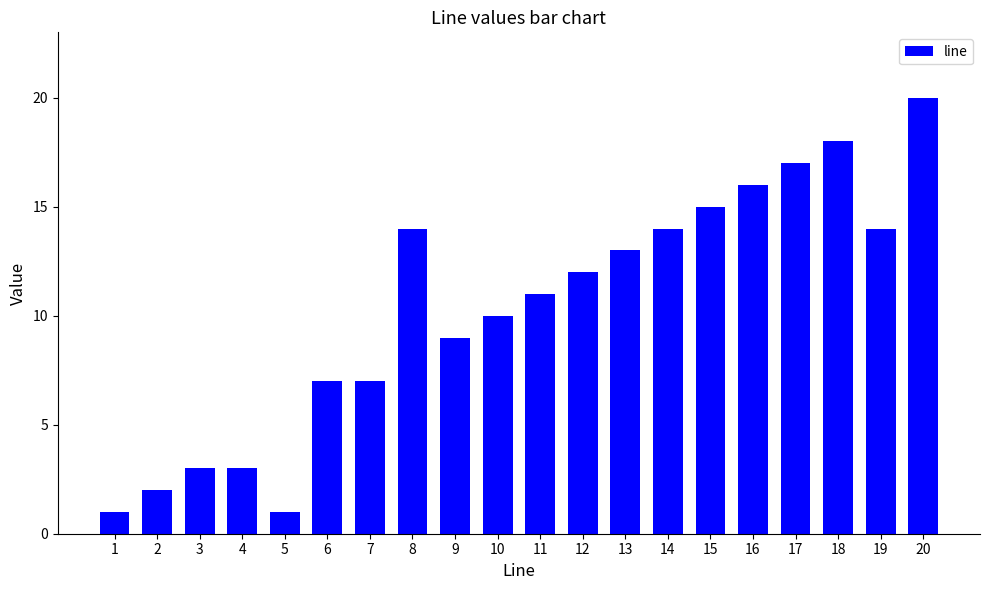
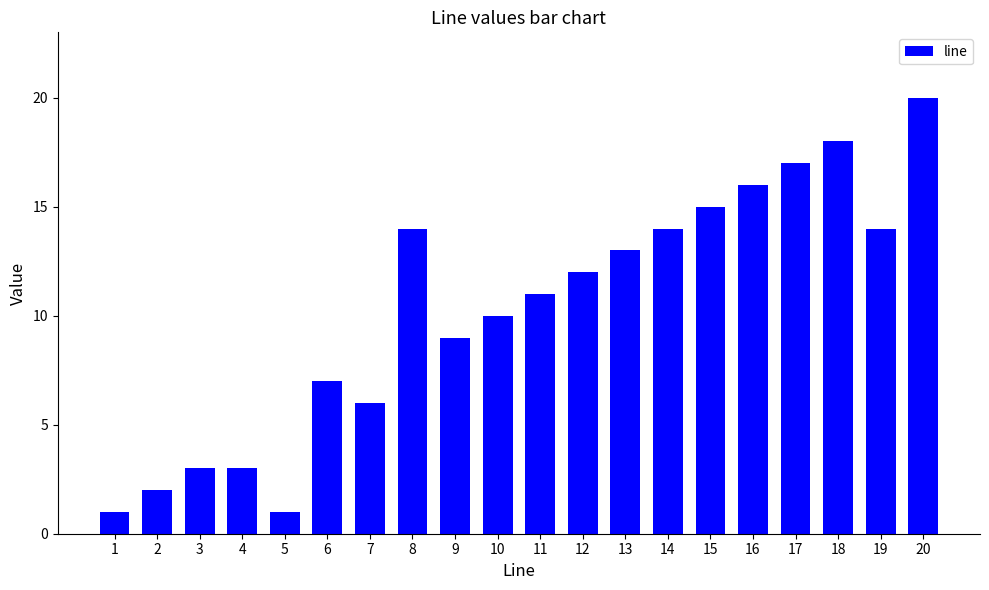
7: 7 -> 6
